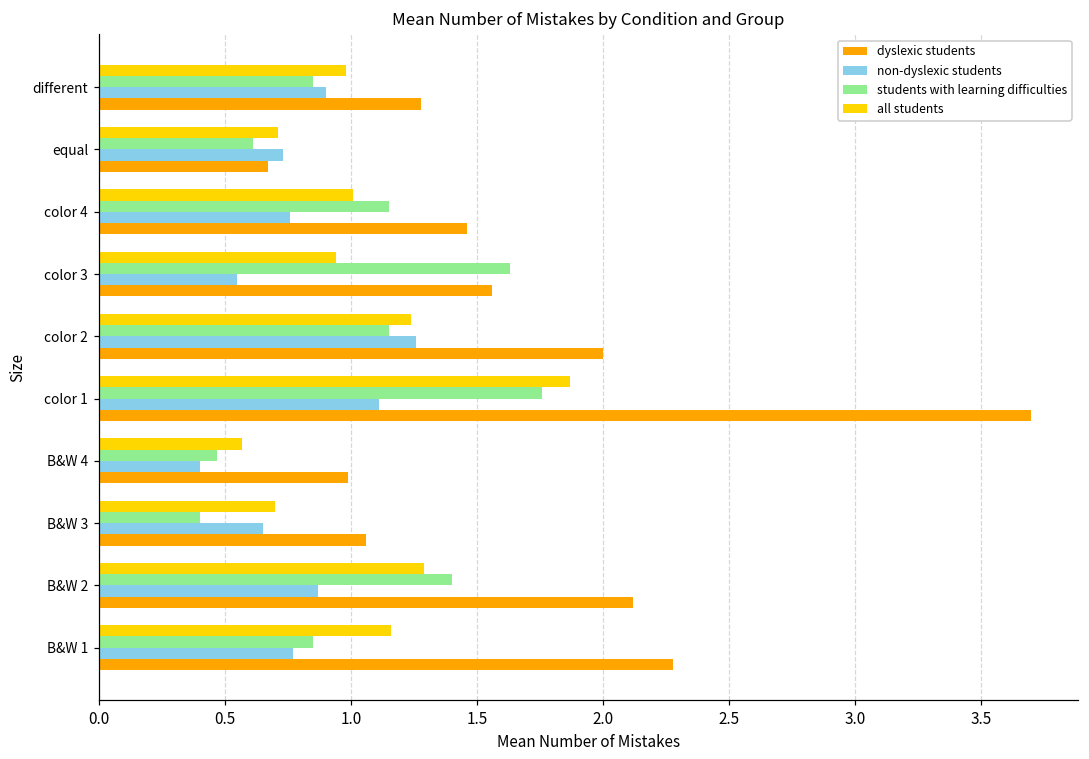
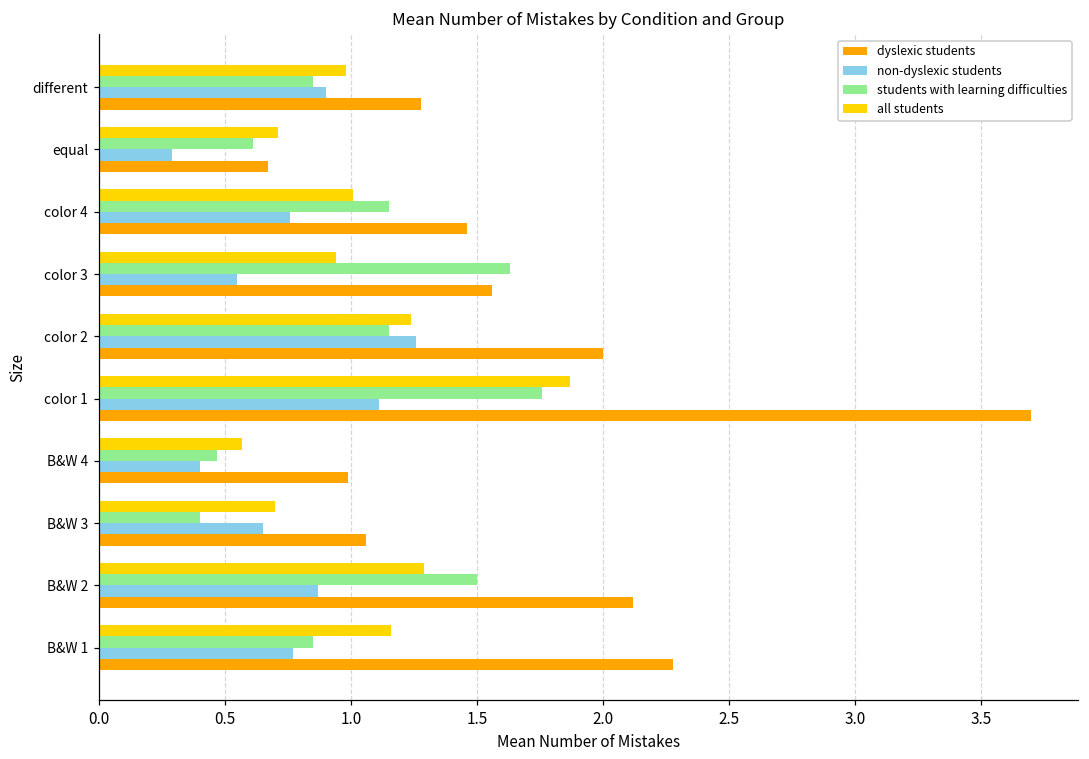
non-dyslexic students, equal: 0.73 -> 0.29
students with learning difficulties, B&W 2: 1.4 -> 1.5
